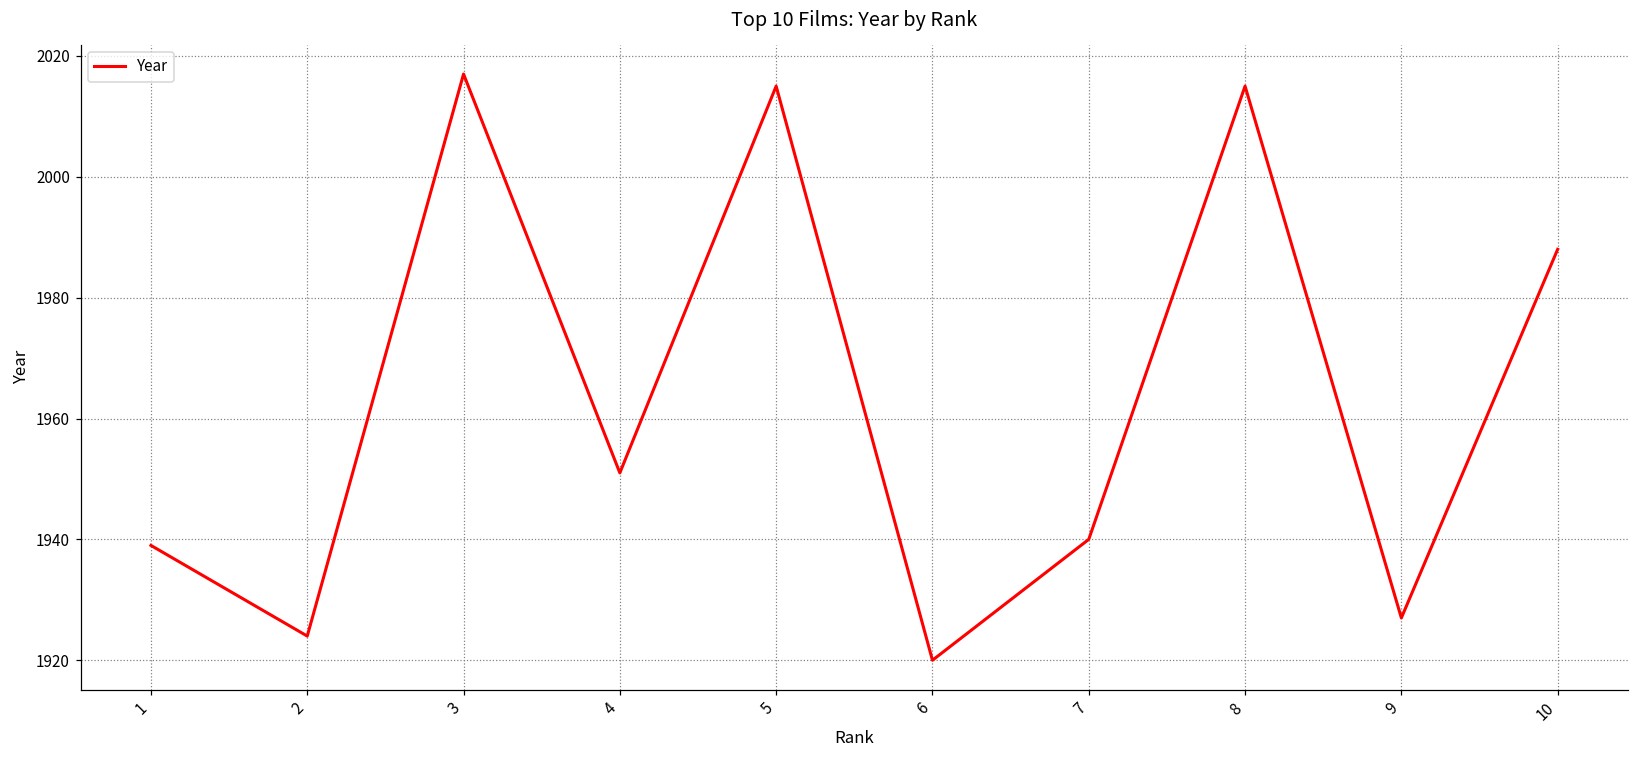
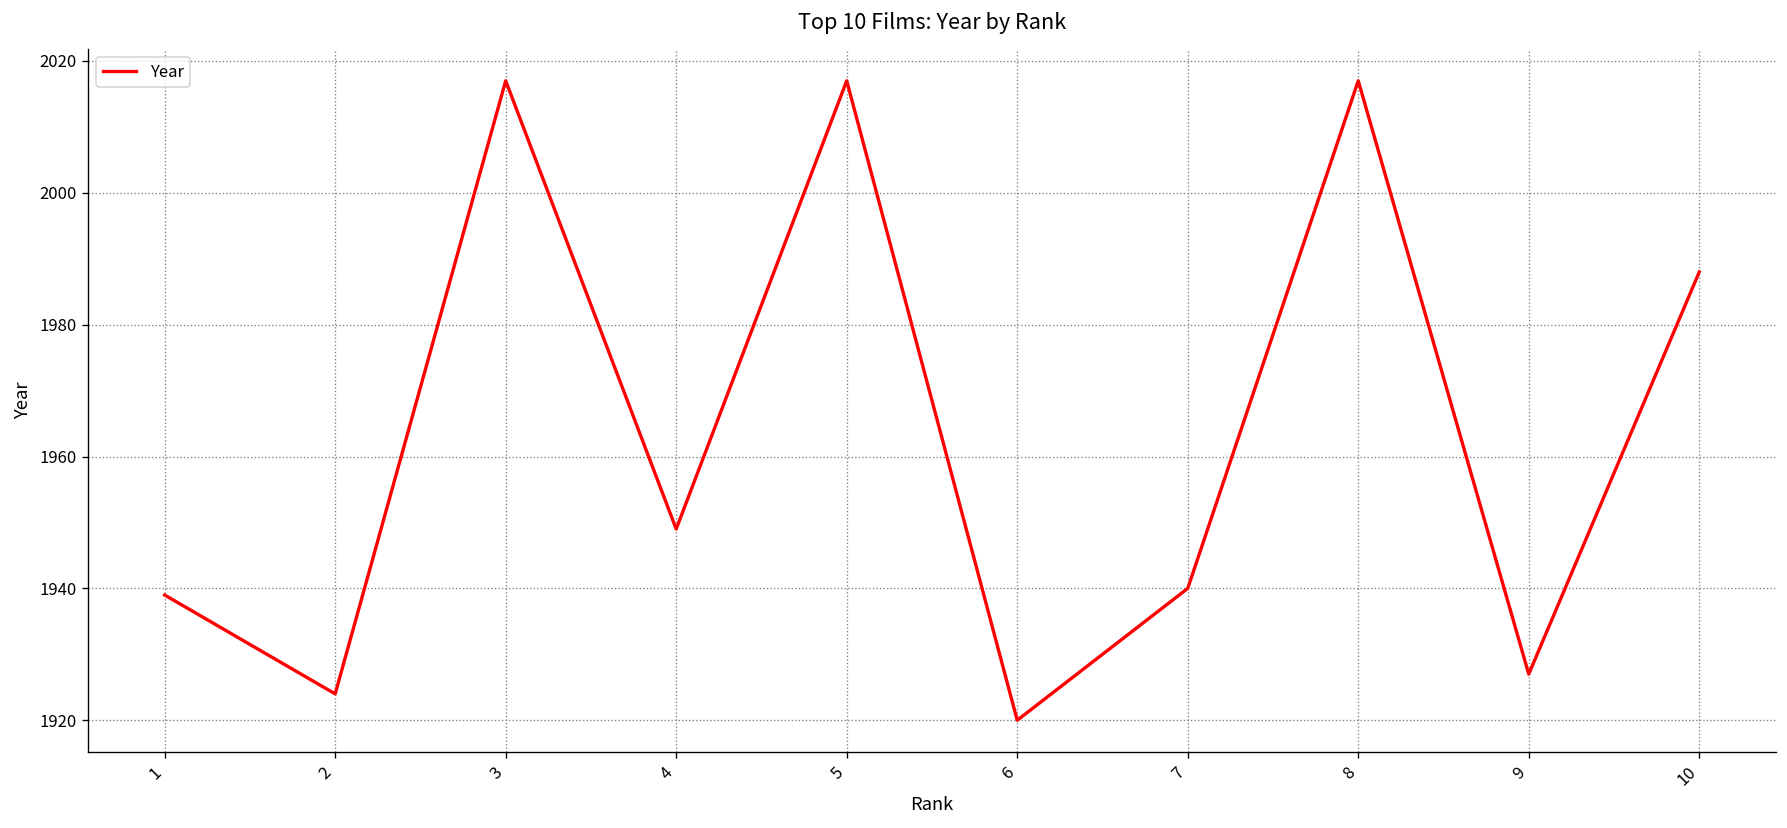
4: 1951 -> 1949
5: 2015 -> 2017
8: 2015 -> 2017
